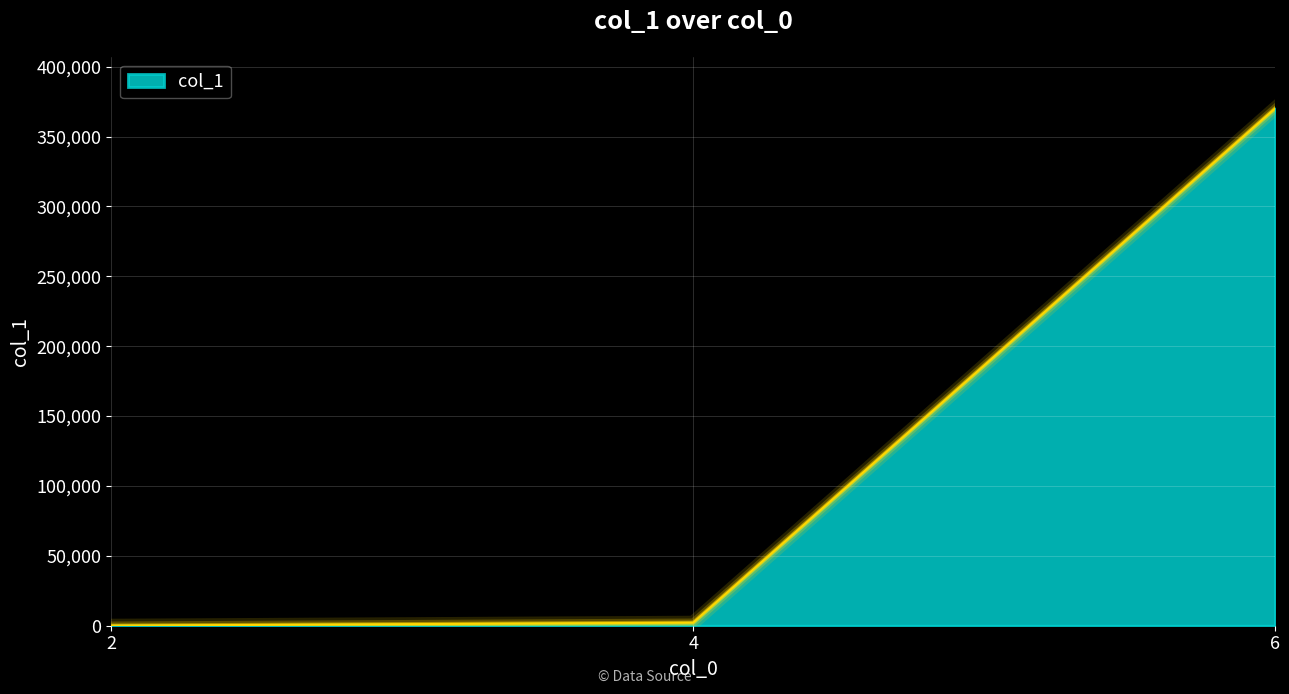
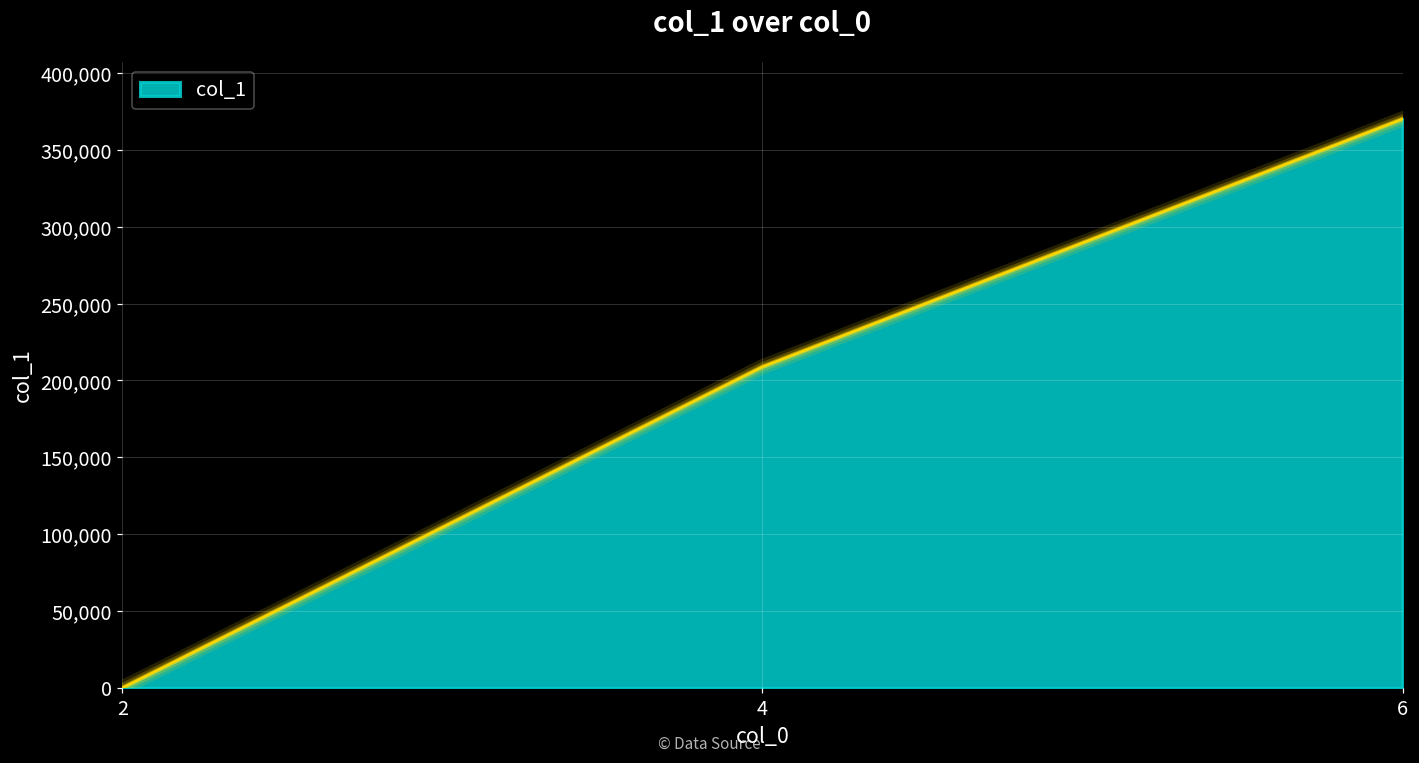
4: 2,000 -> 209,000
